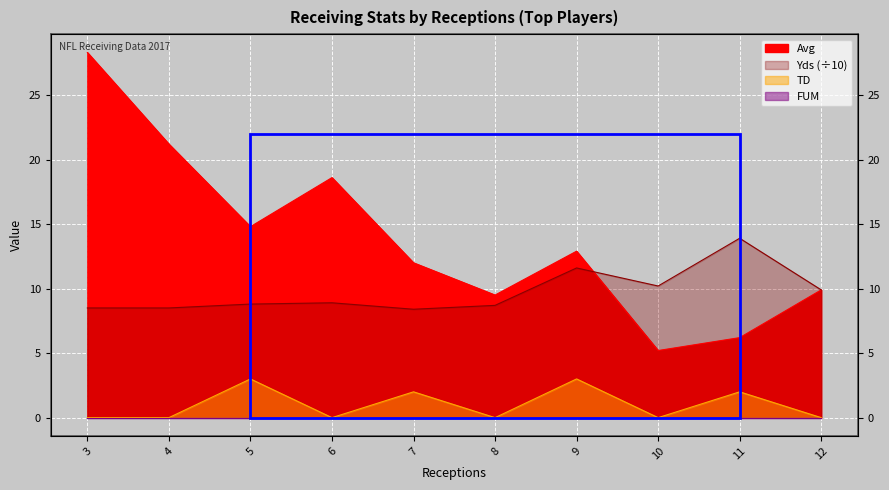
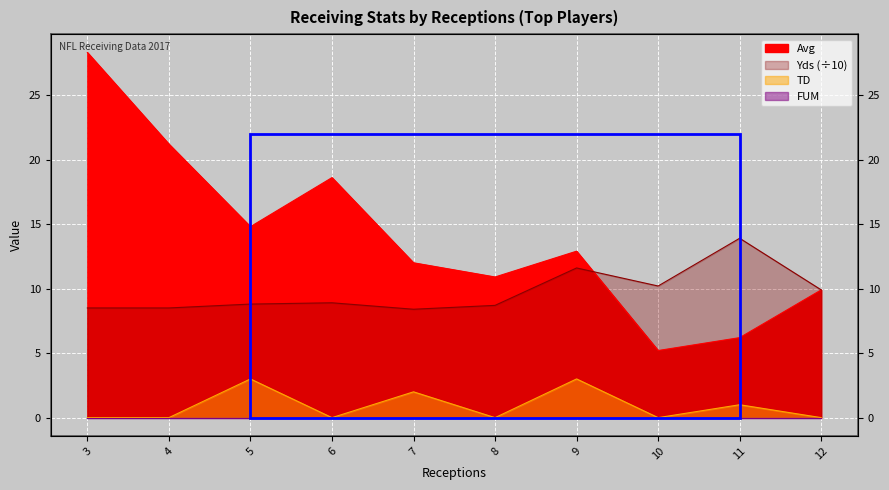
Avg, 8: 9.5 -> 10.9
TD, 11: 2 -> 1
